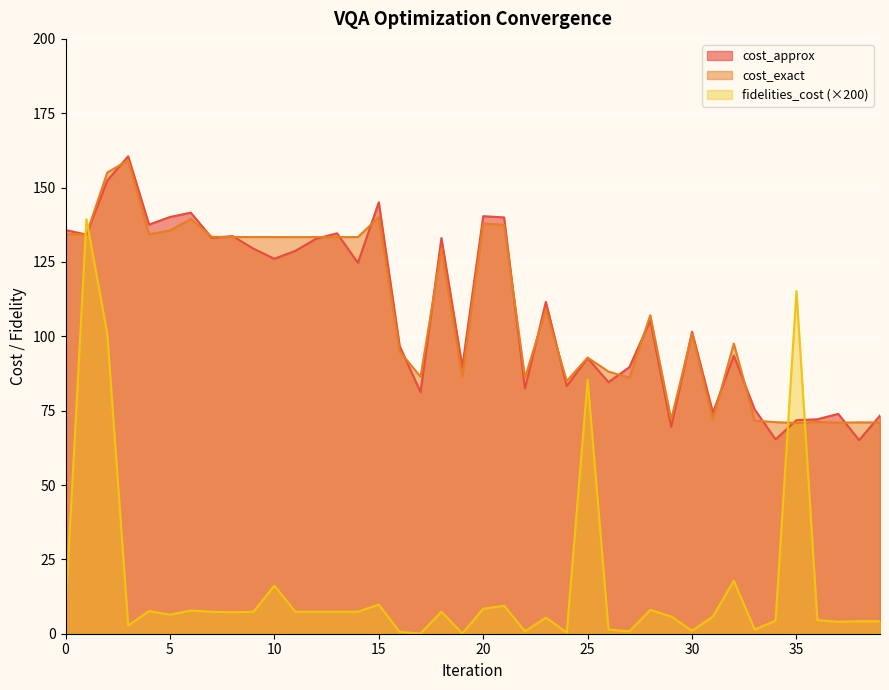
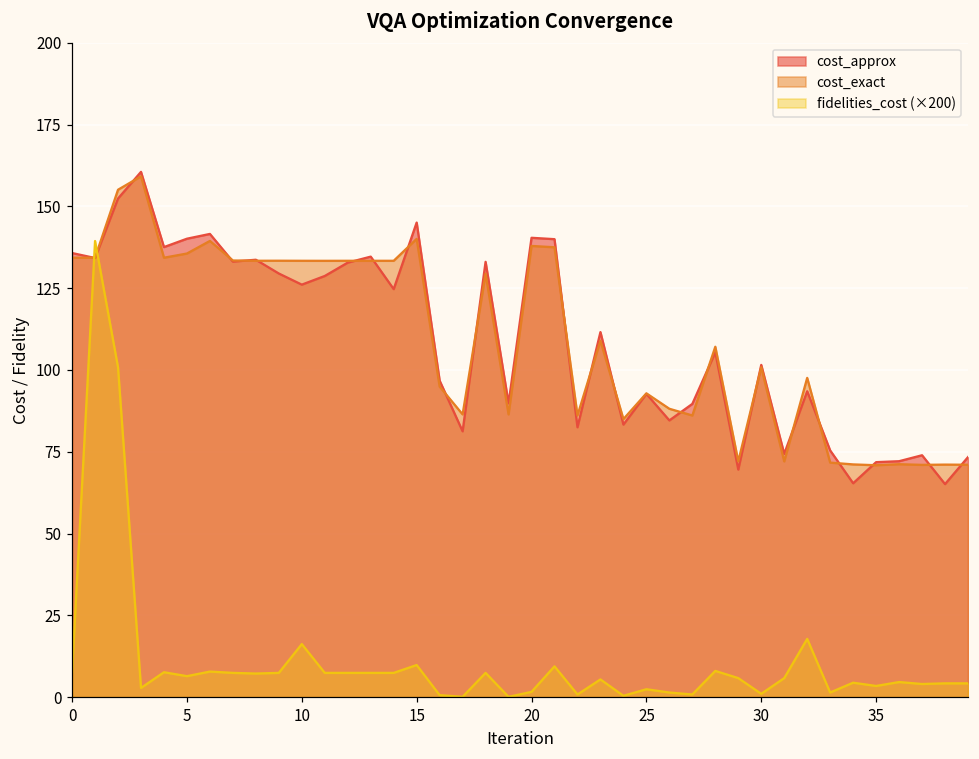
fidelities_cost (×200), 20: 8 -> 2
fidelities_cost (×200), 25: 85 -> 2
fidelities_cost (×200), 35: 115 -> 3
